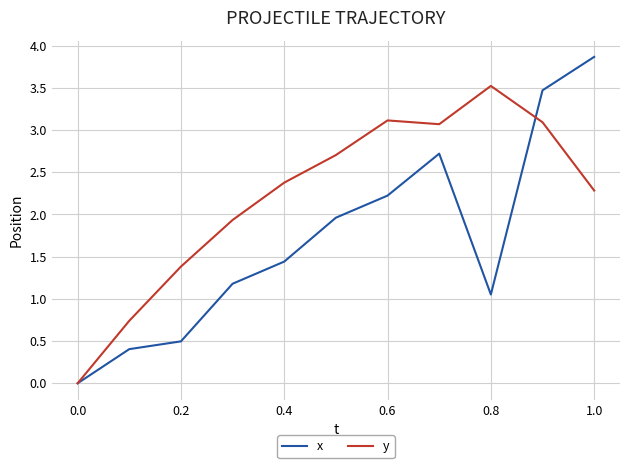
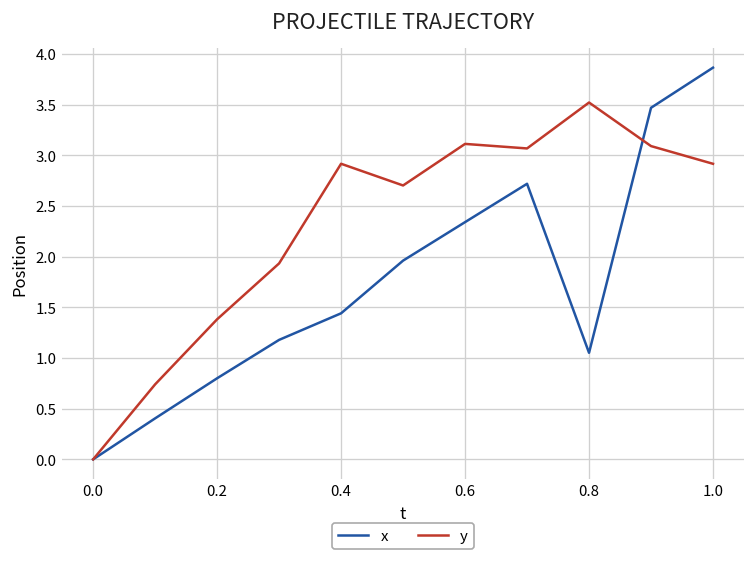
x, 0.2: 0.5 -> 0.8
y, 0.4: 2.4 -> 2.9
x, 0.6: 2.2 -> 2.3
y, 1.0: 2.3 -> 2.9
